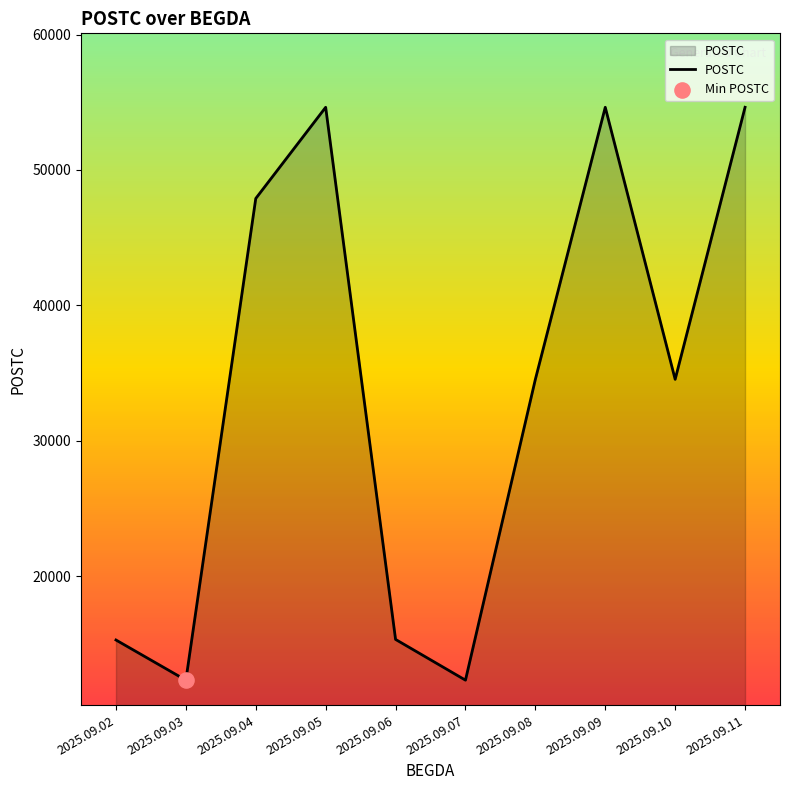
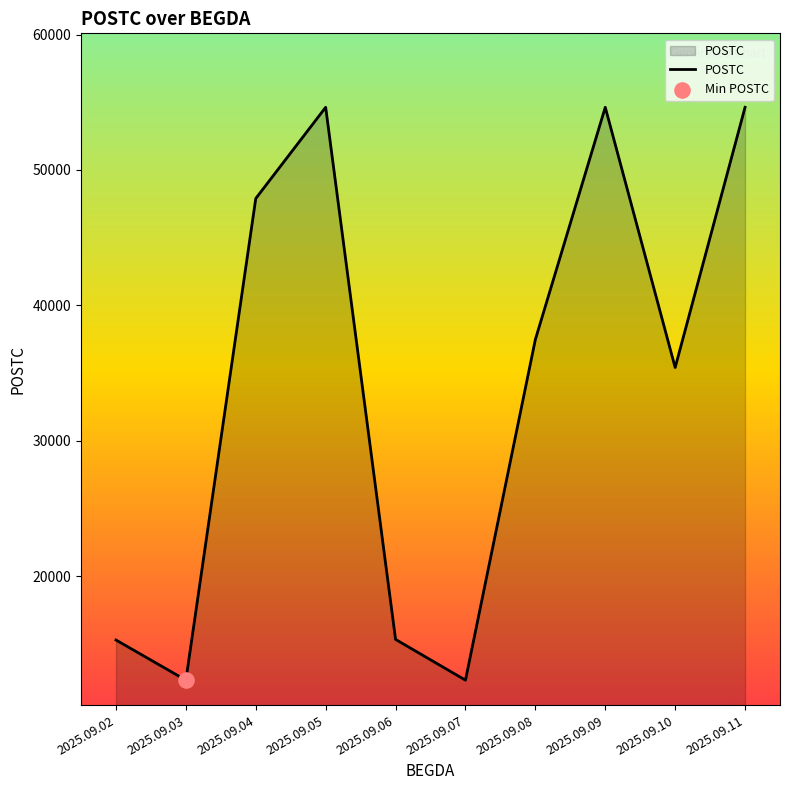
POSTC, 2025.09.08: 34500 -> 37500
POSTC, 2025.09.10: 34500 -> 35400
